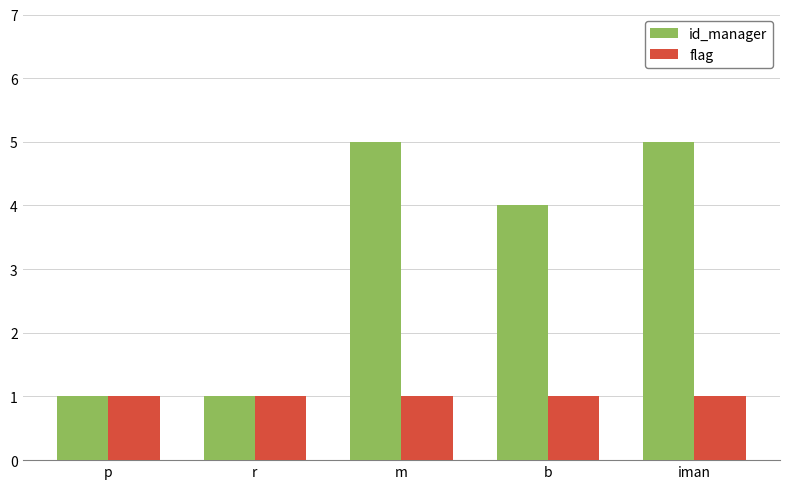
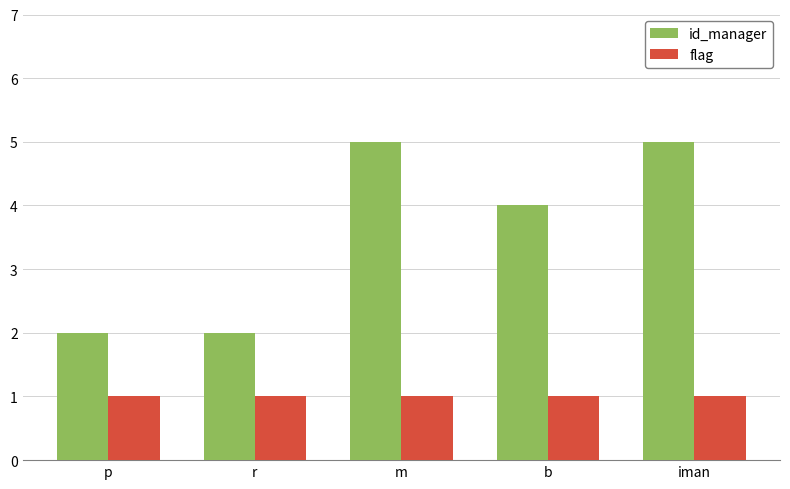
id_manager, p: 1 -> 2
id_manager, r: 1 -> 2
